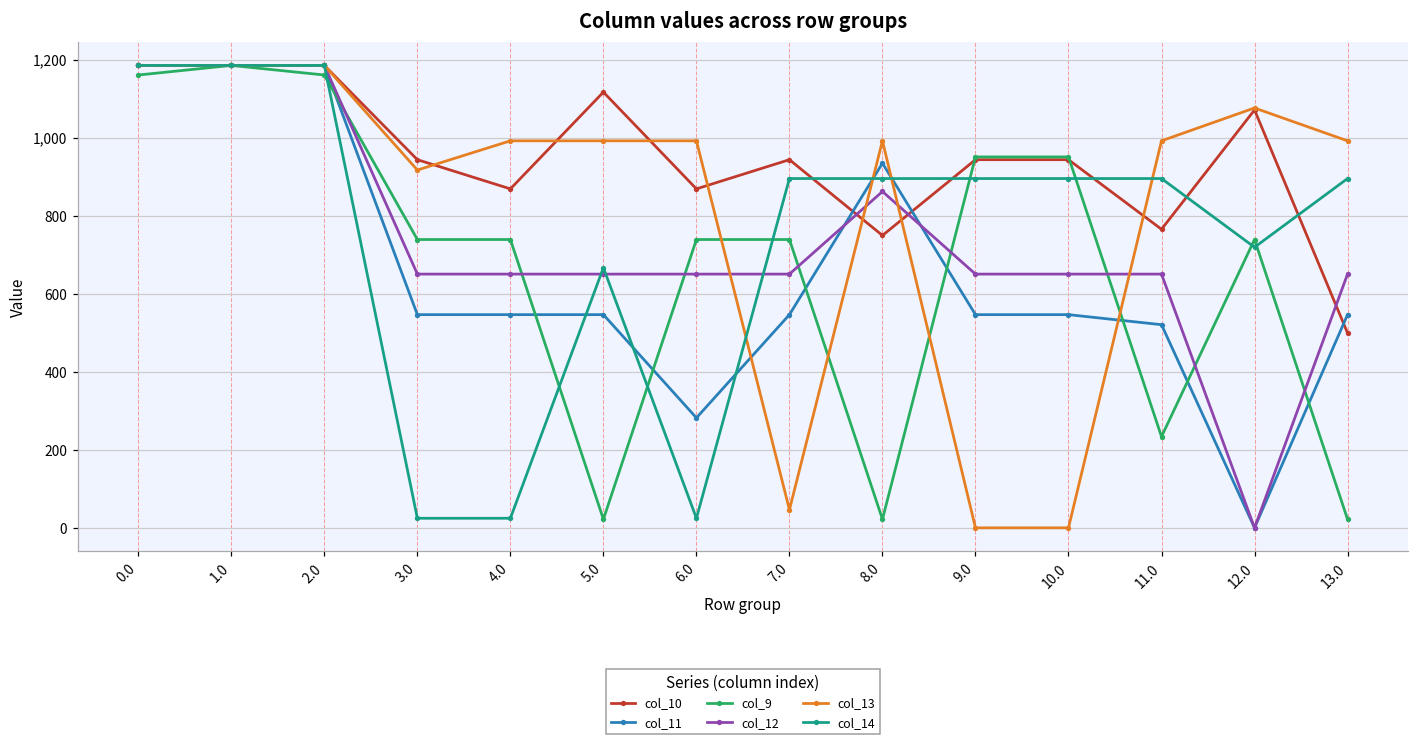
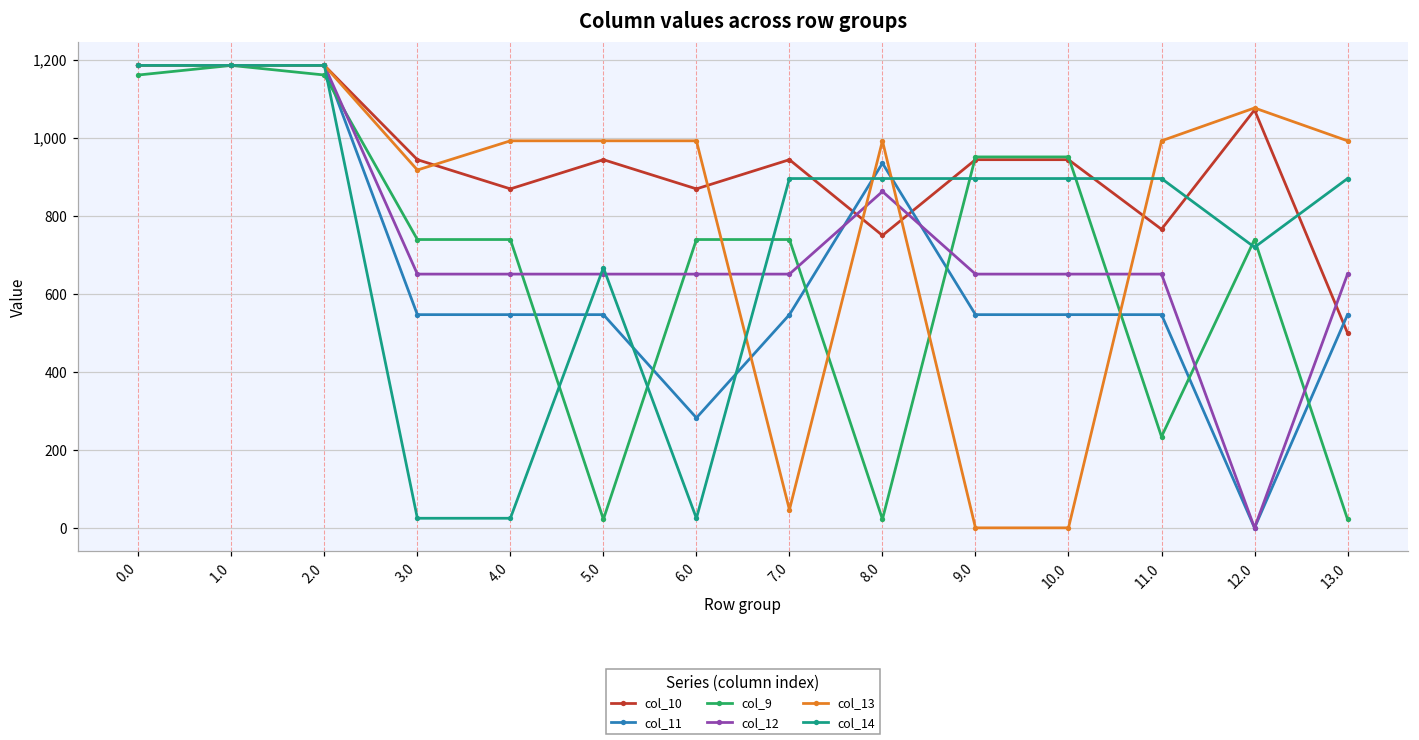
col_10, 5.0: 1,120 -> 940
col_11, 11.0: 520 -> 550
